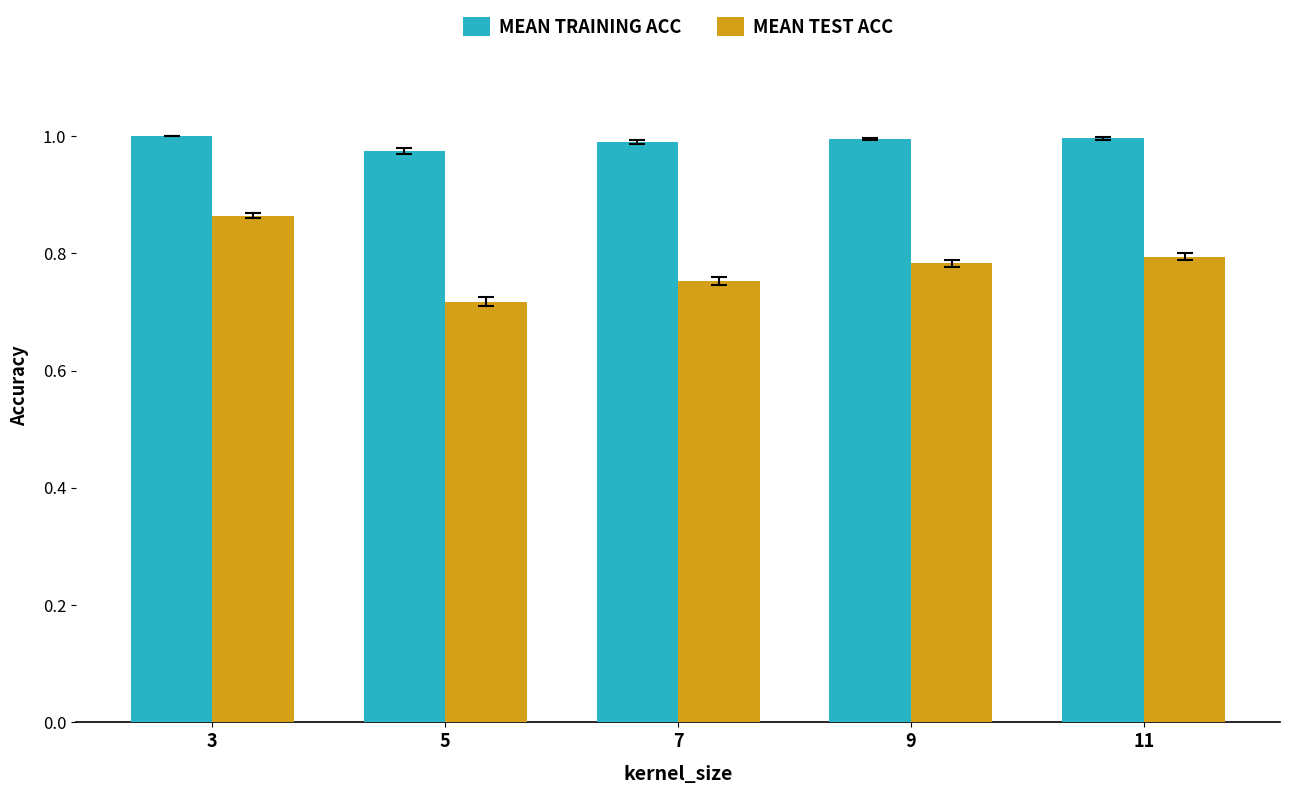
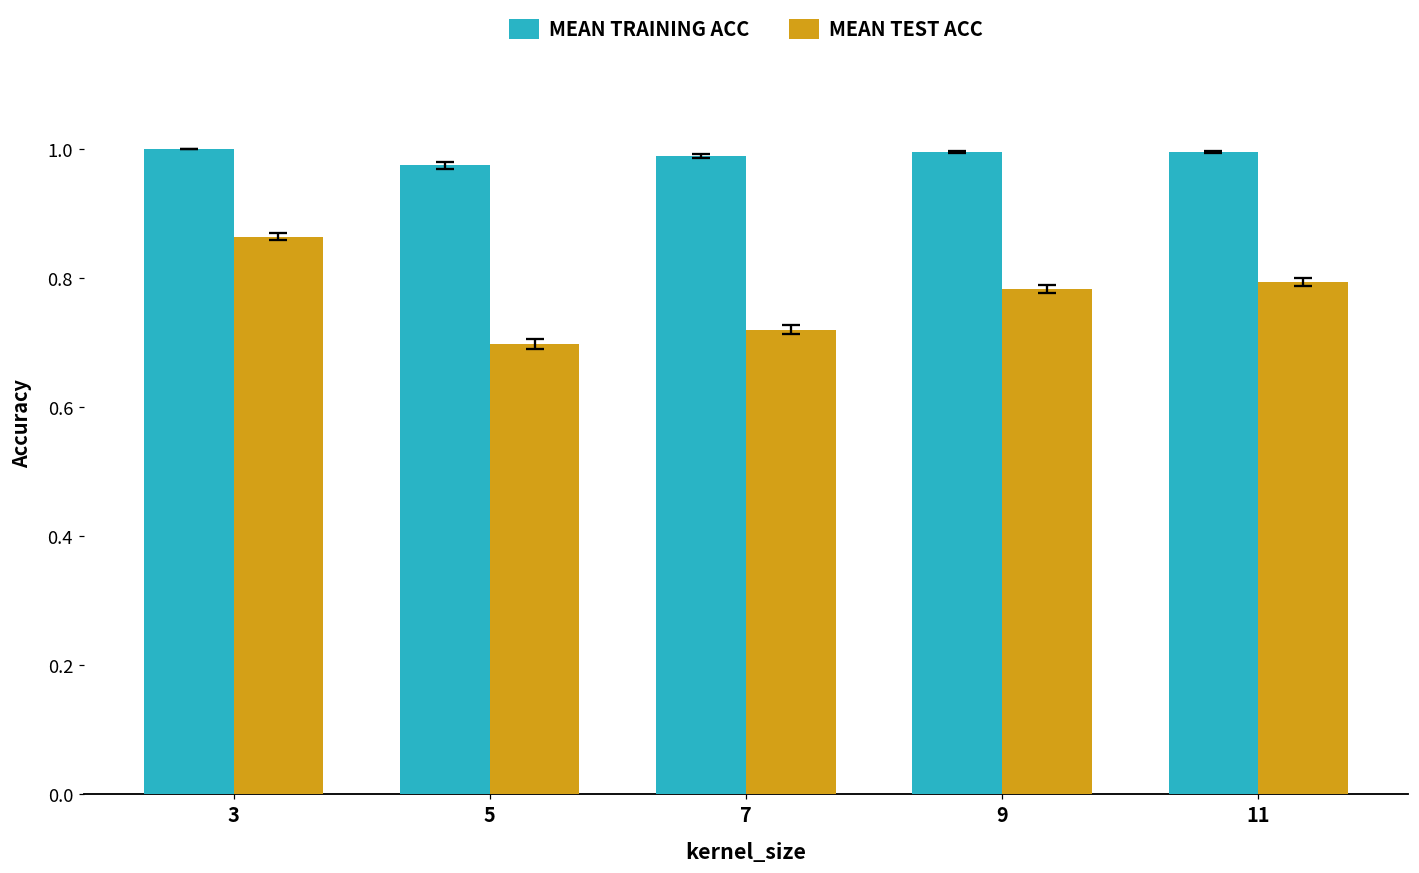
MEAN TEST ACC, 5: 0.72 -> 0.70
MEAN TEST ACC, 7: 0.75 -> 0.72
